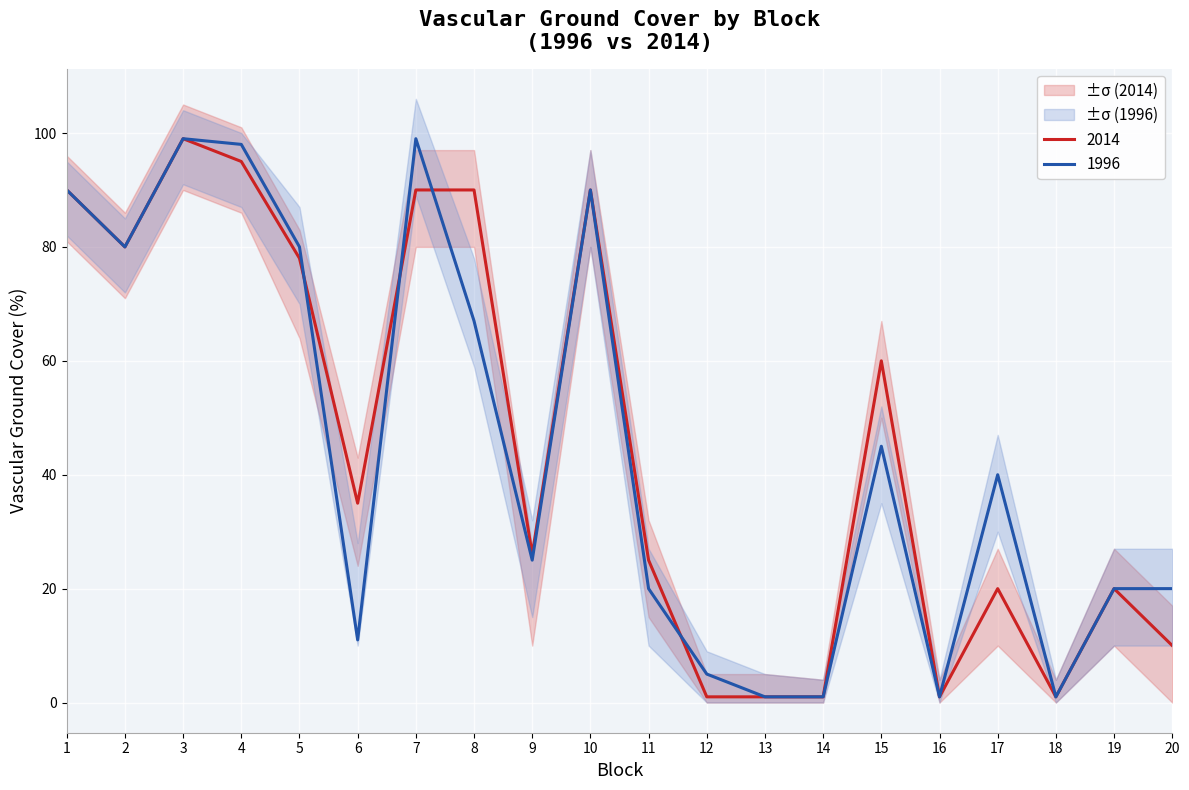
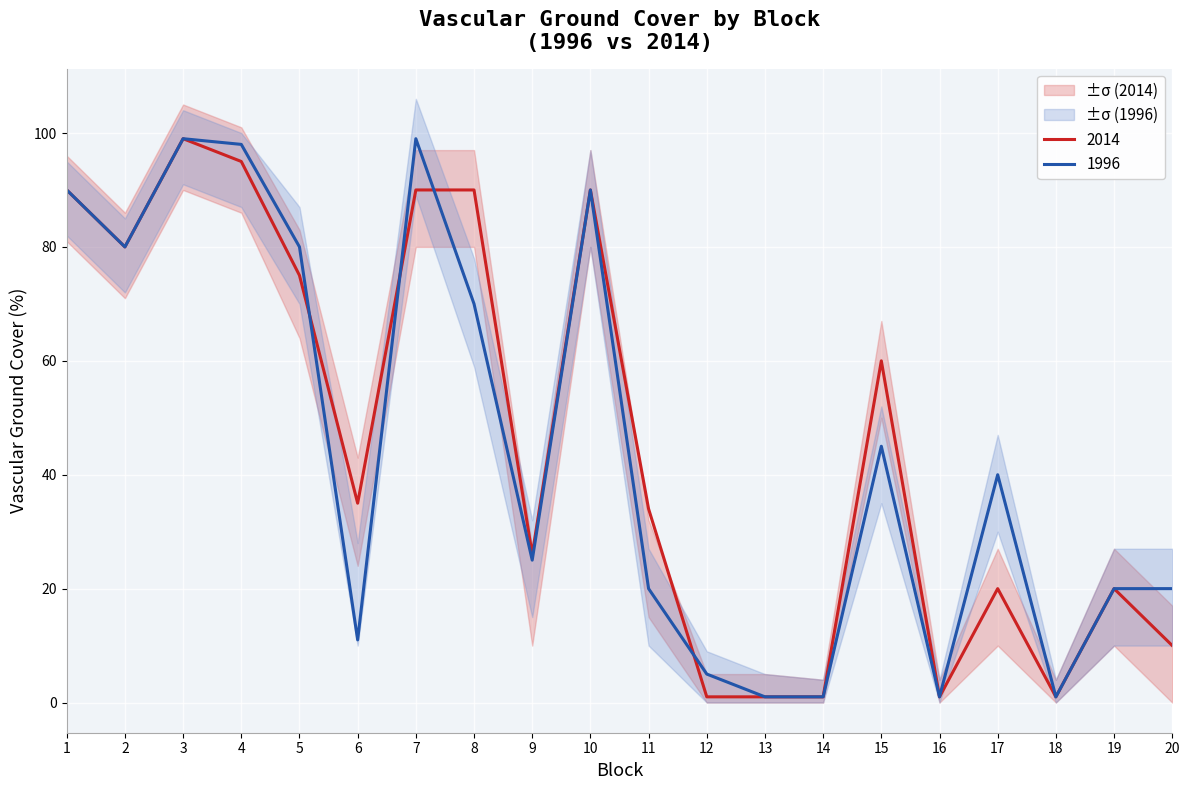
2014, 5: 78 -> 75
1996, 8: 67 -> 70
2014, 11: 25 -> 34
